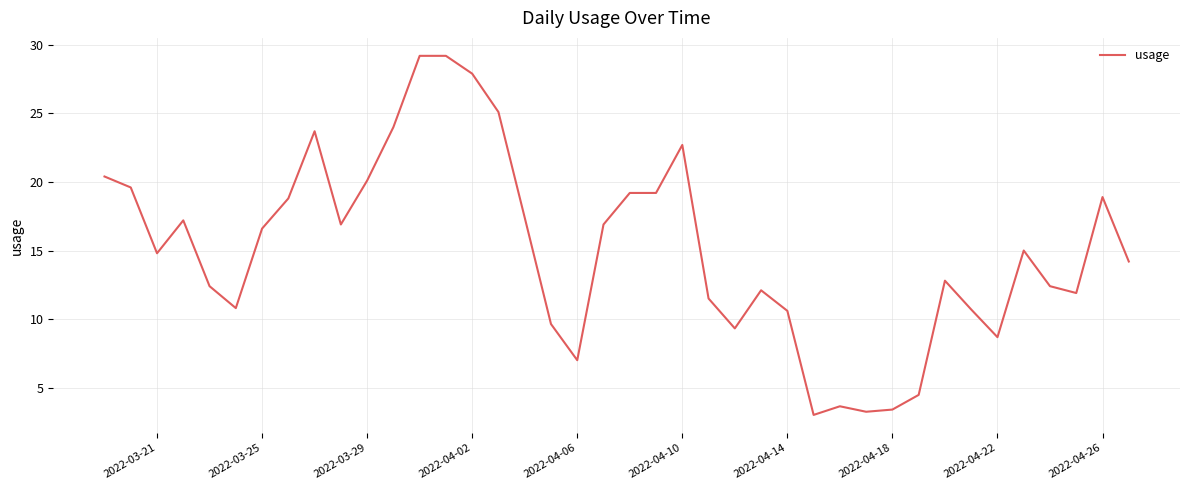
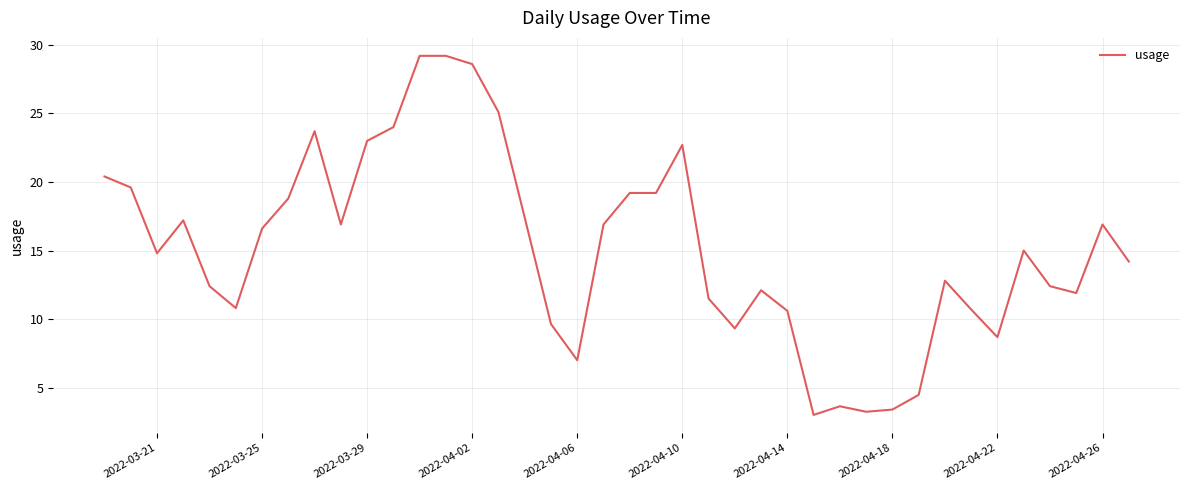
2022-03-29: 20.1 -> 23.0
2022-04-02: 27.9 -> 28.6
2022-04-26: 18.9 -> 16.9
